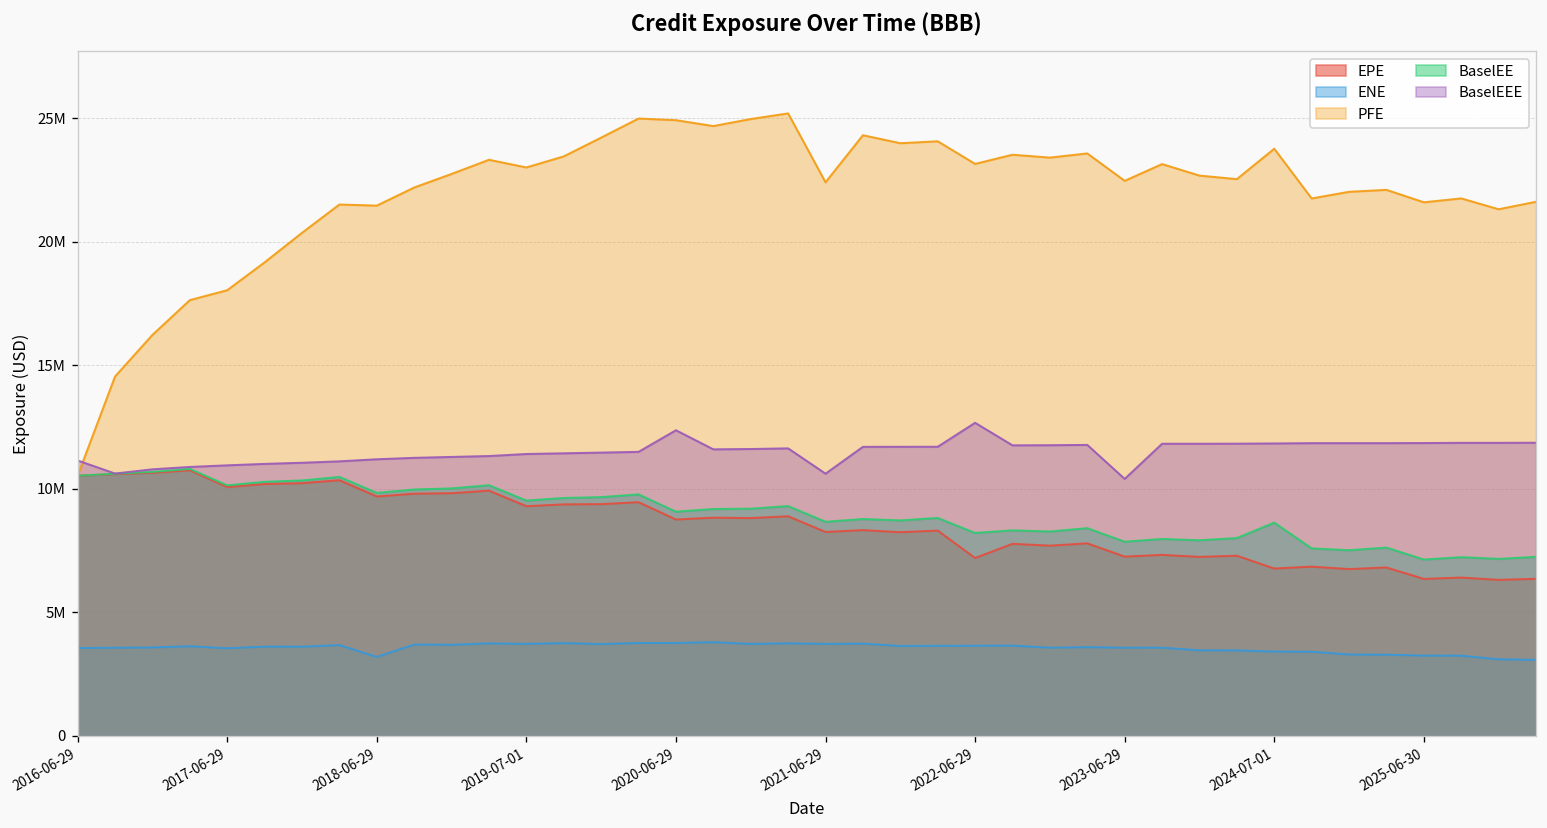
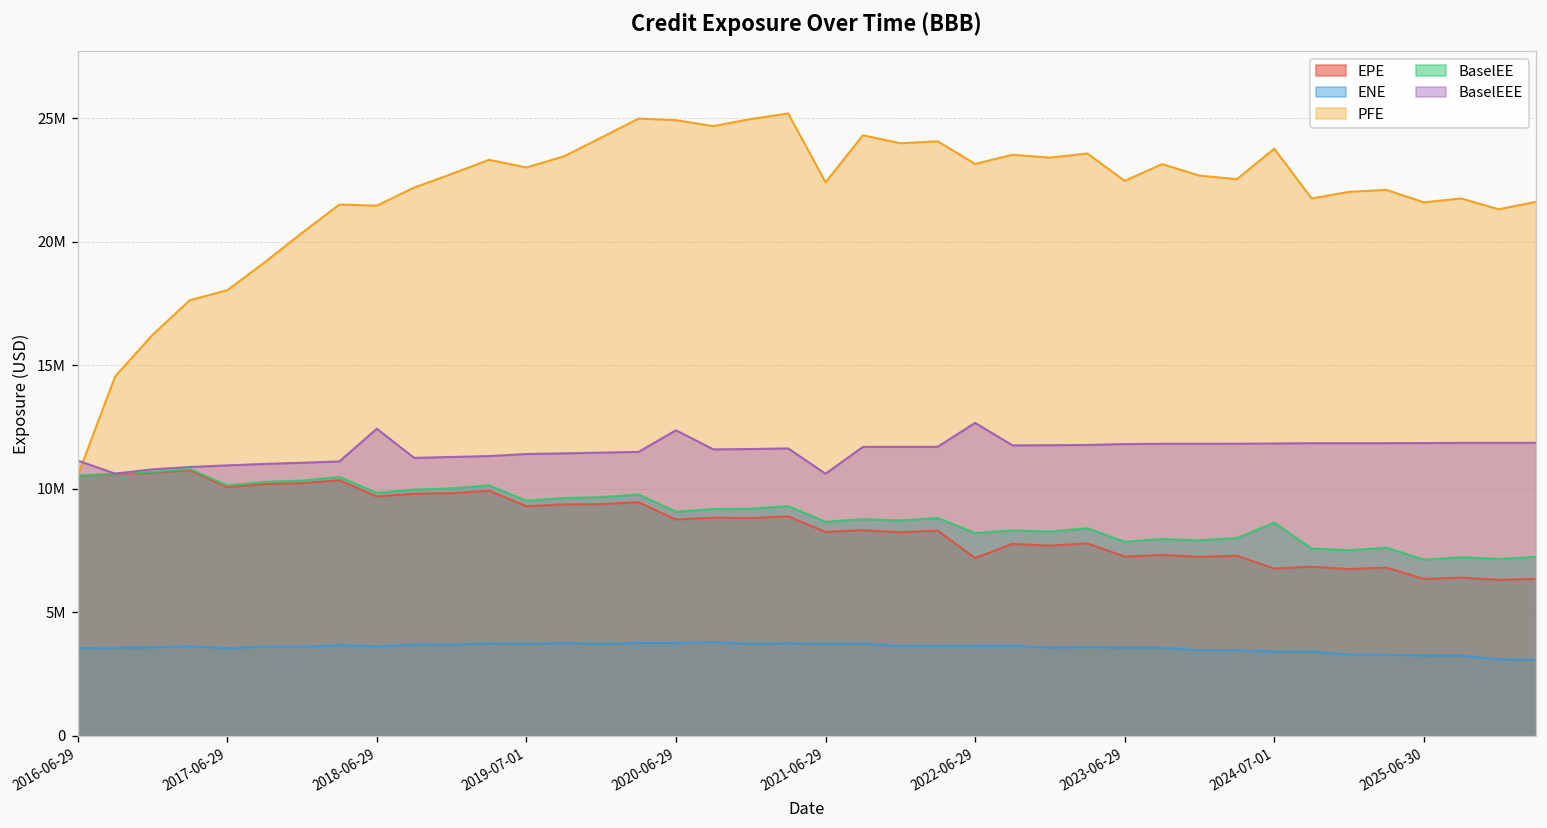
ENE, 2018-06-29: 3200000 -> 3600000
BaselEEE, 2018-06-29: 11200000 -> 12400000
BaselEEE, 2023-06-29: 10400000 -> 11800000
